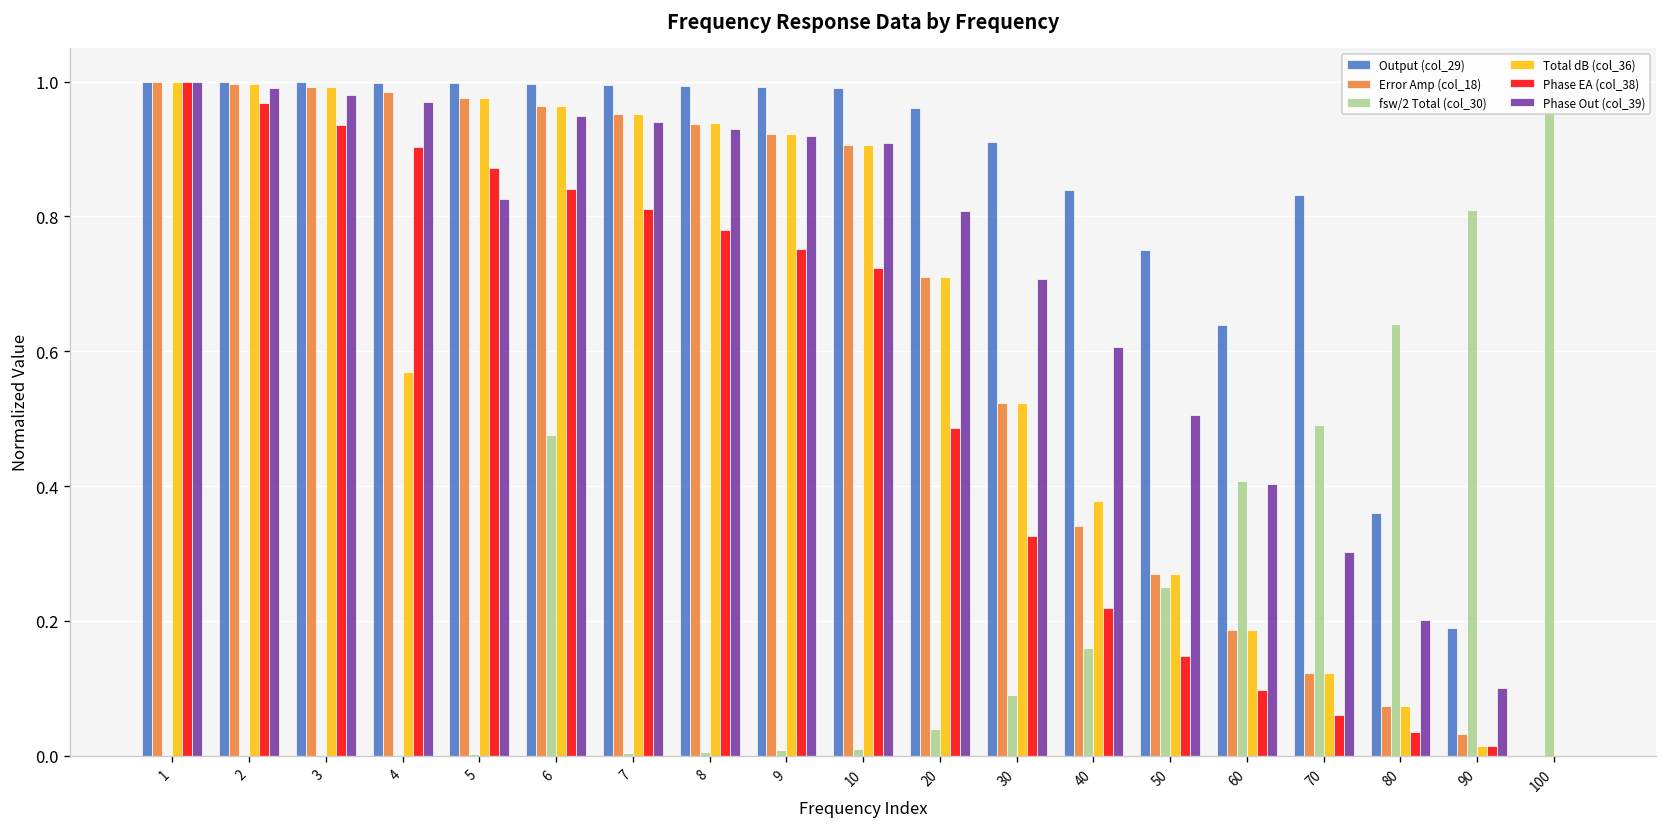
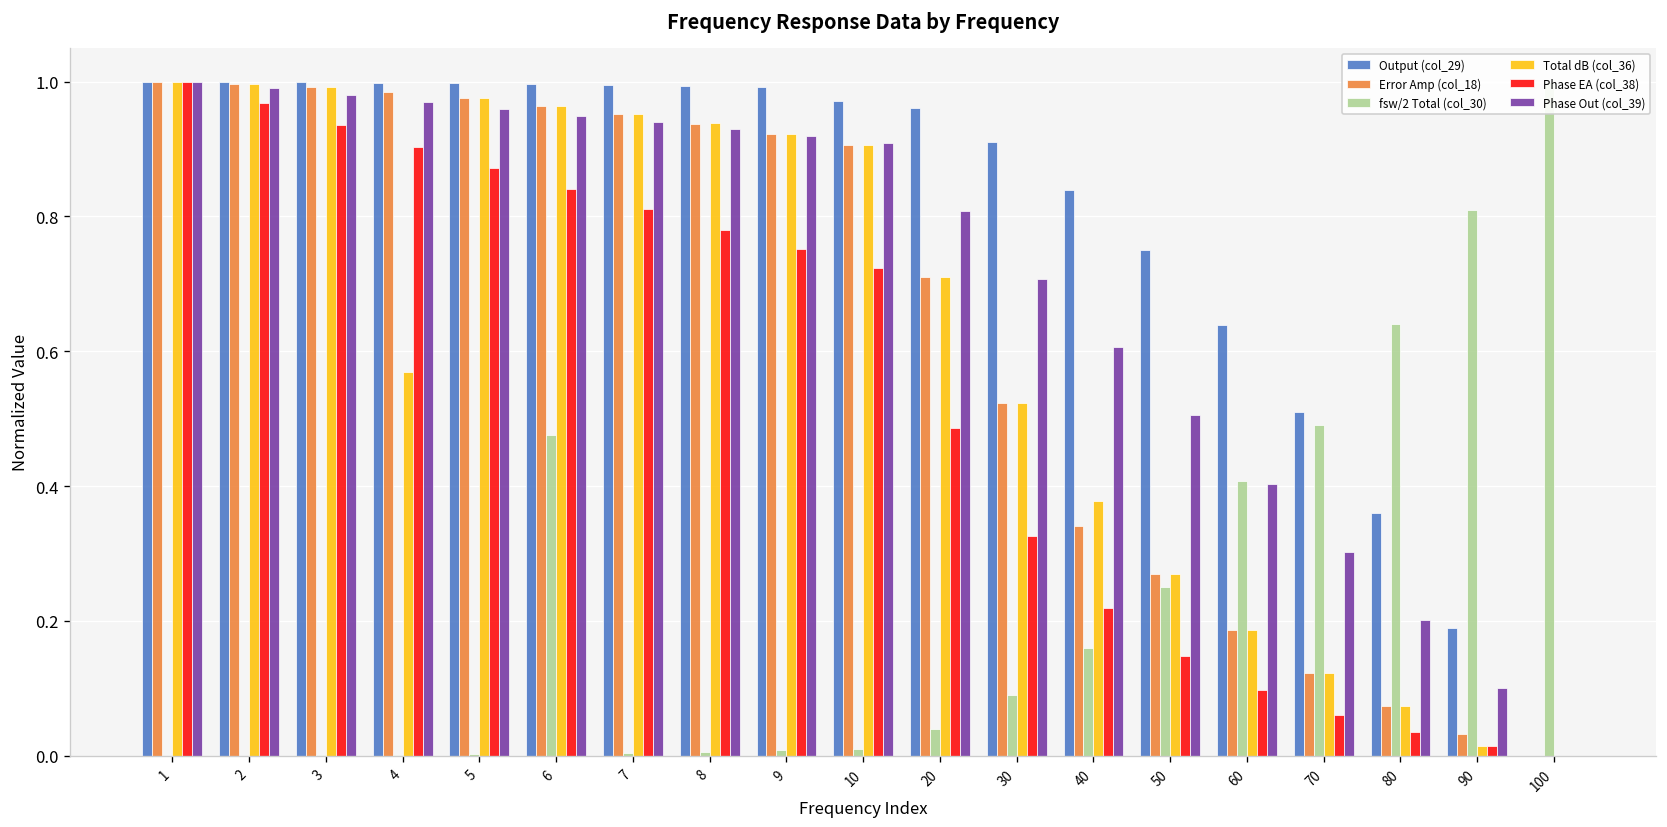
Phase Out (col_39), 5: 0.83 -> 0.96
Output (col_29), 10: 0.99 -> 0.97
Output (col_29), 70: 0.83 -> 0.51
